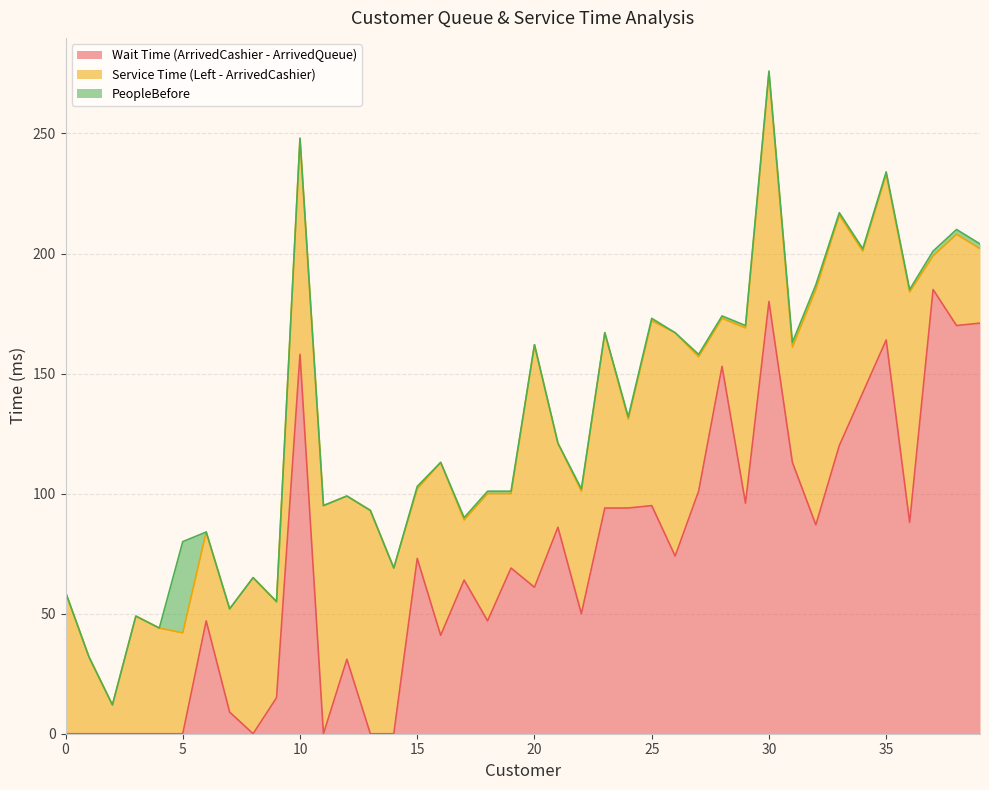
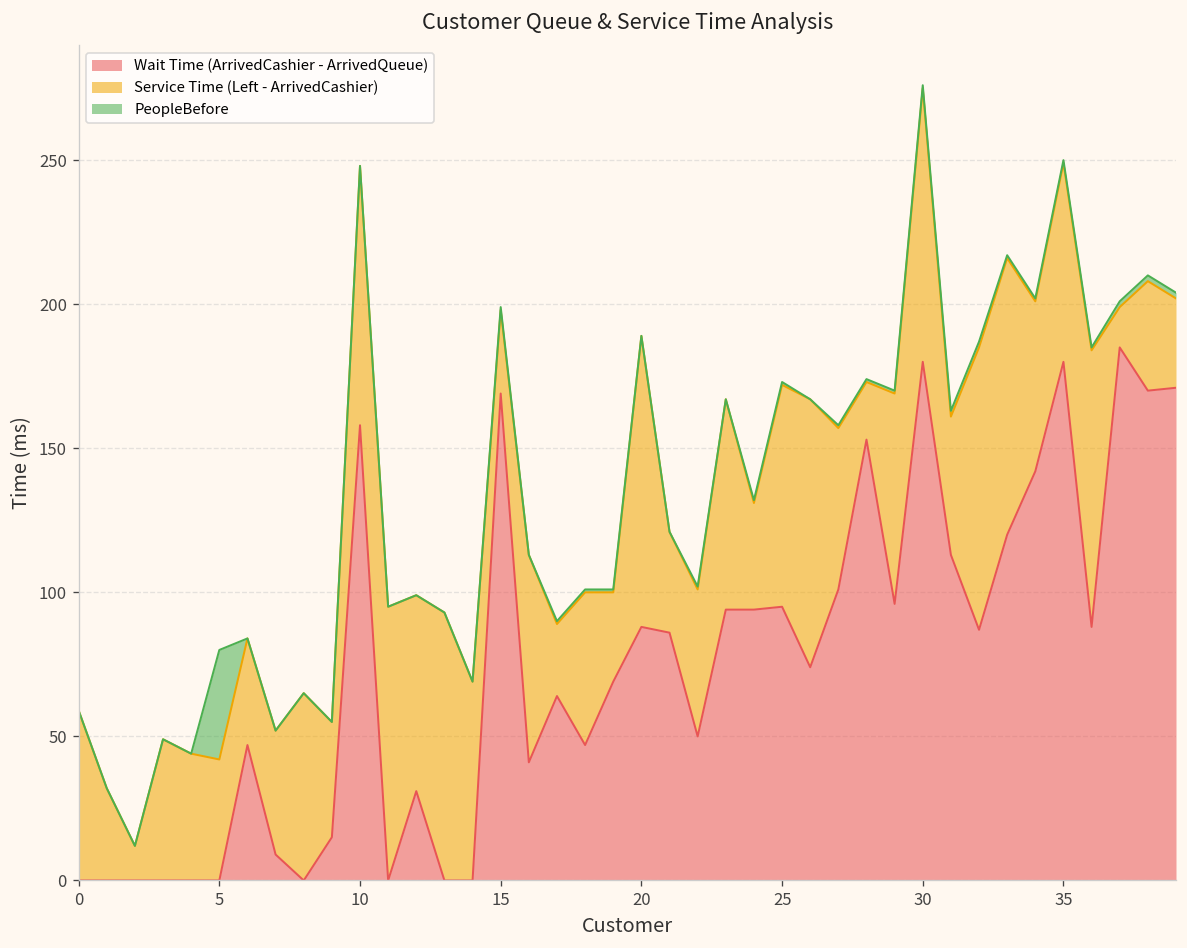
Wait Time (ArrivedCashier - ArrivedQueue), 15: 73 -> 169
Wait Time (ArrivedCashier - ArrivedQueue), 20: 61 -> 88
Wait Time (ArrivedCashier - ArrivedQueue), 35: 164 -> 180
